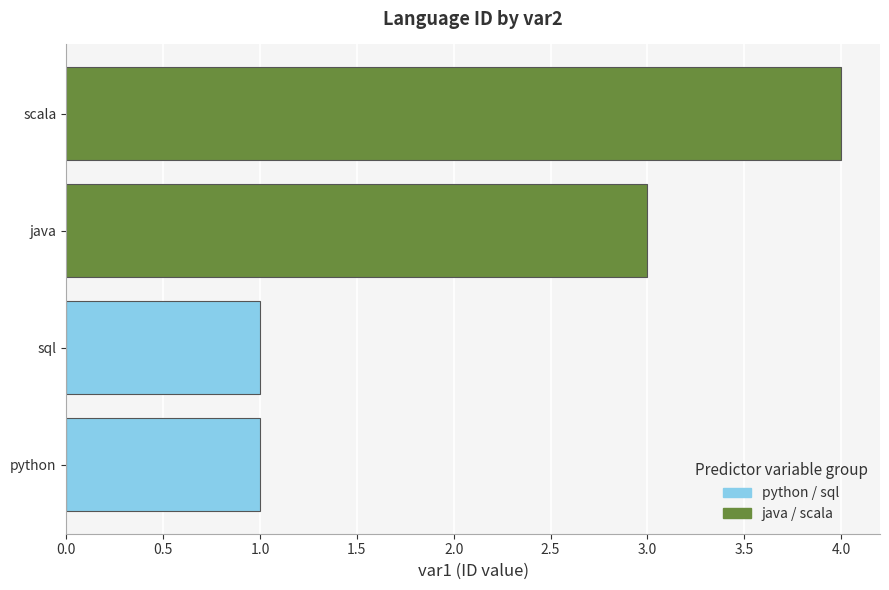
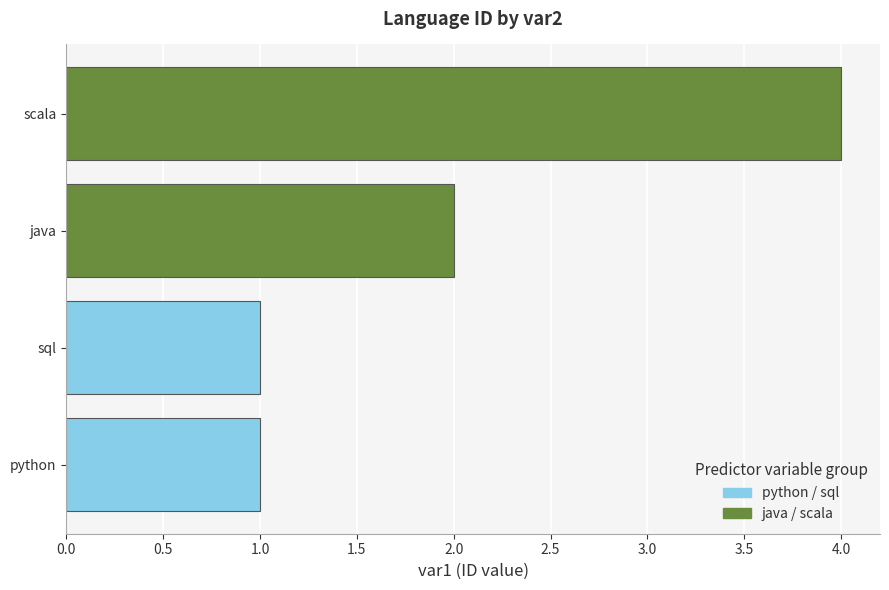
java: 3 -> 2
